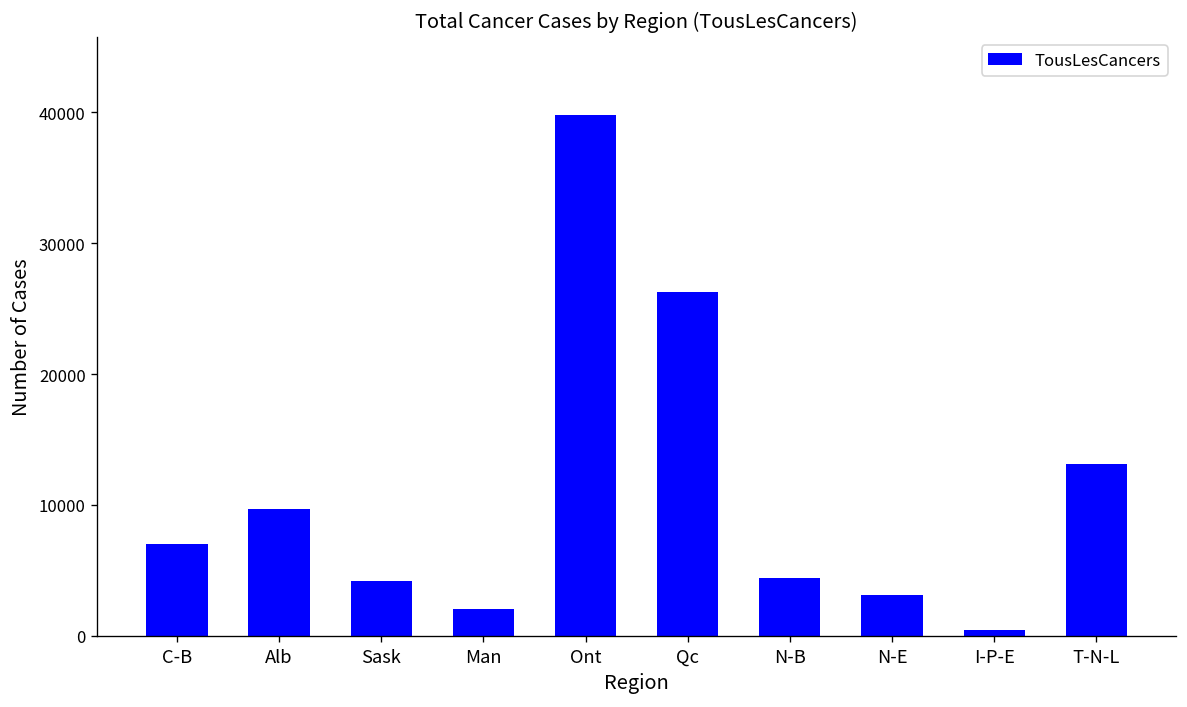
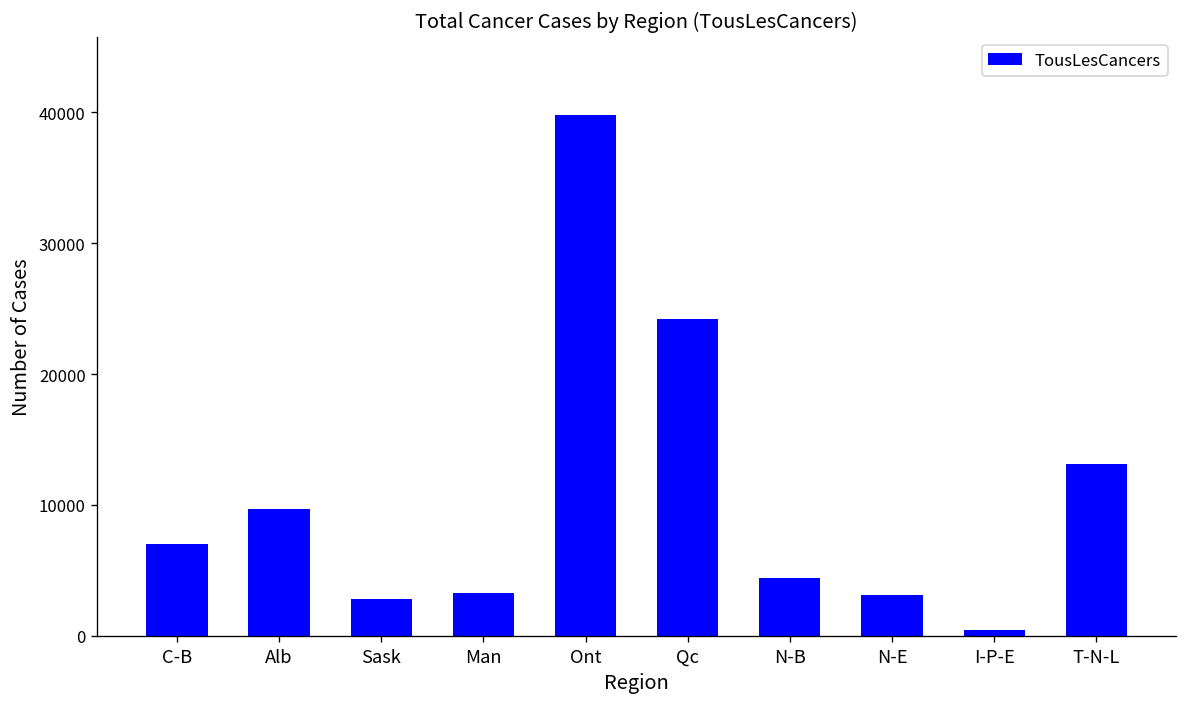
Sask: 4200 -> 2800
Man: 2000 -> 3300
Qc: 26300 -> 24200
